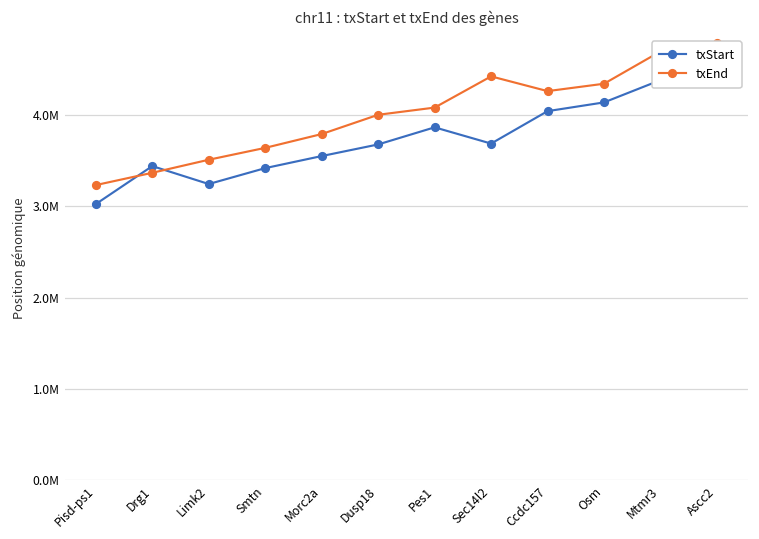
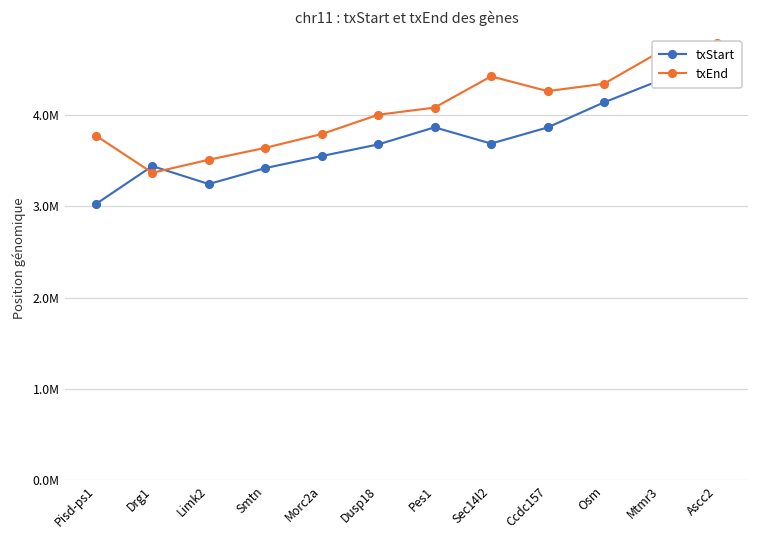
txEnd, Pisd-ps1: 3200000 -> 3800000
txStart, Ccdc157: 4000000 -> 3900000
